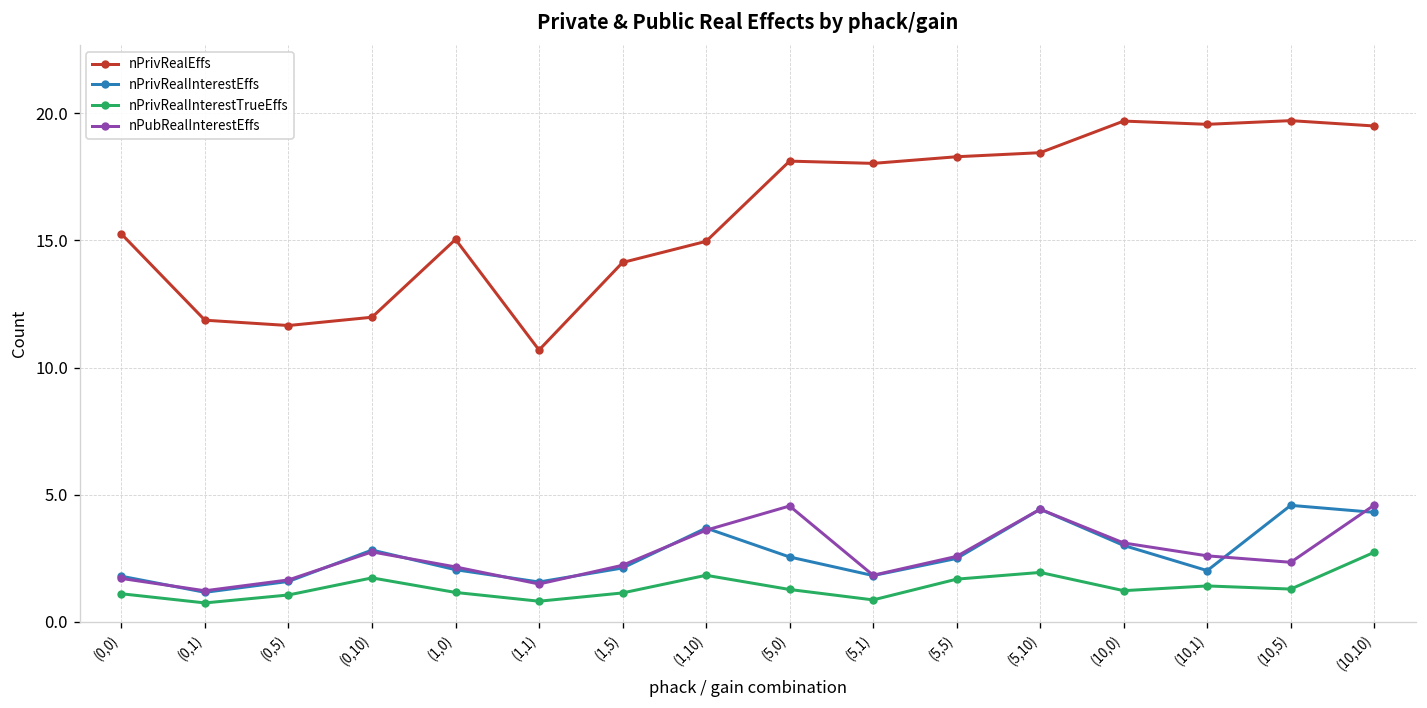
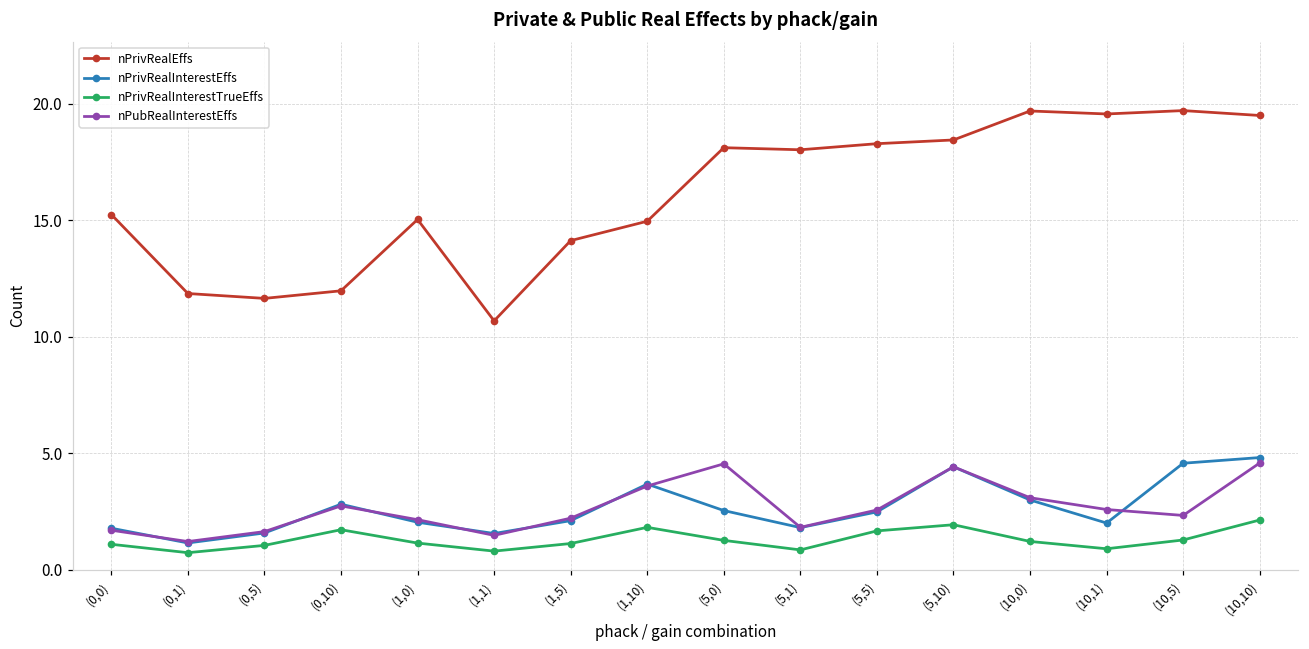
nPrivRealInterestTrueEffs, (10,1): 1.4 -> 0.9
nPrivRealInterestEffs, (10,10): 4.3 -> 4.8
nPrivRealInterestTrueEffs, (10,10): 2.7 -> 2.1
